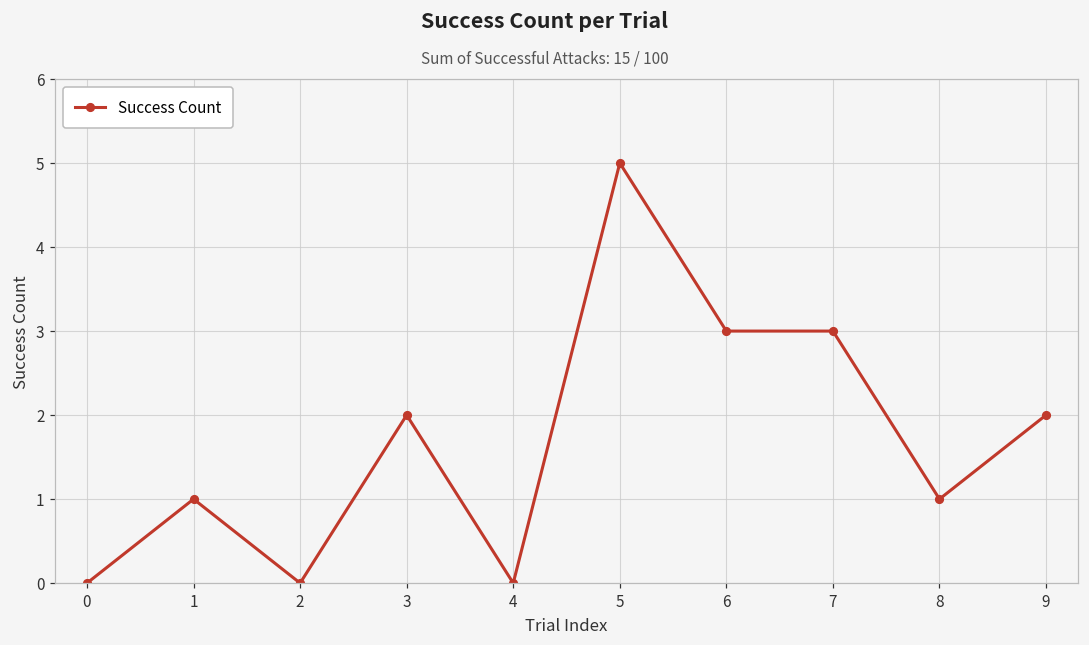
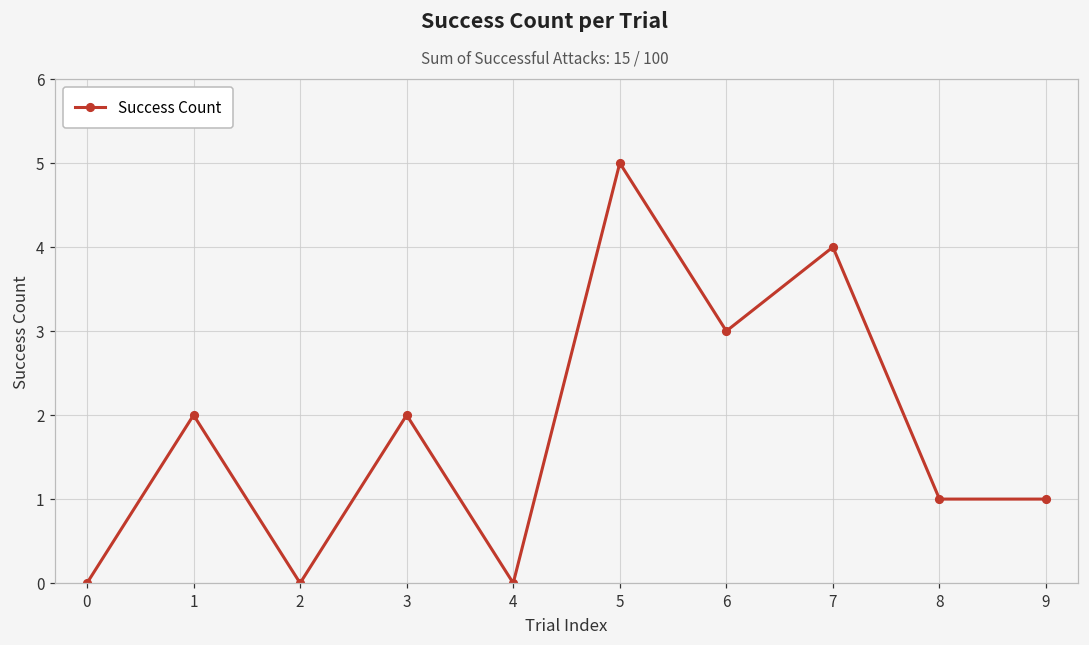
1: 1 -> 2
7: 3 -> 4
9: 2 -> 1
